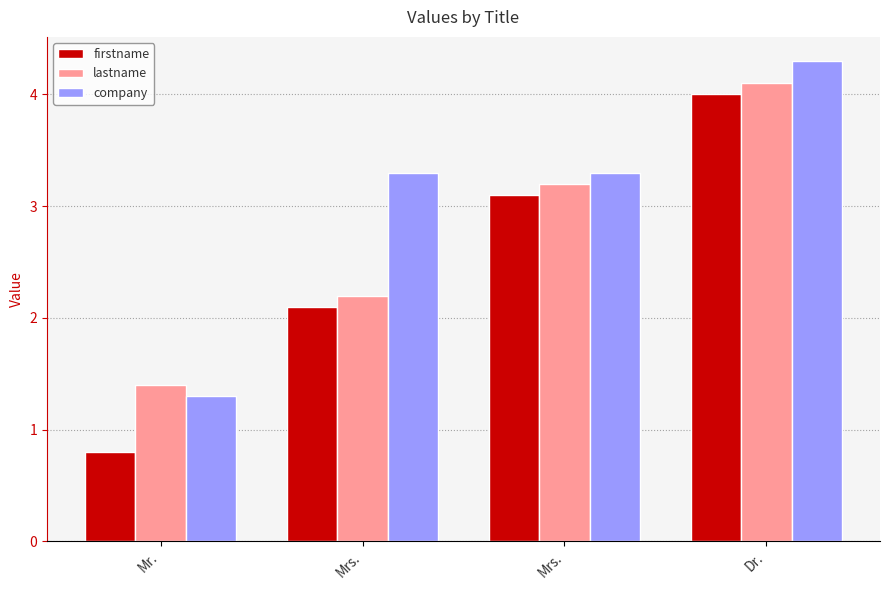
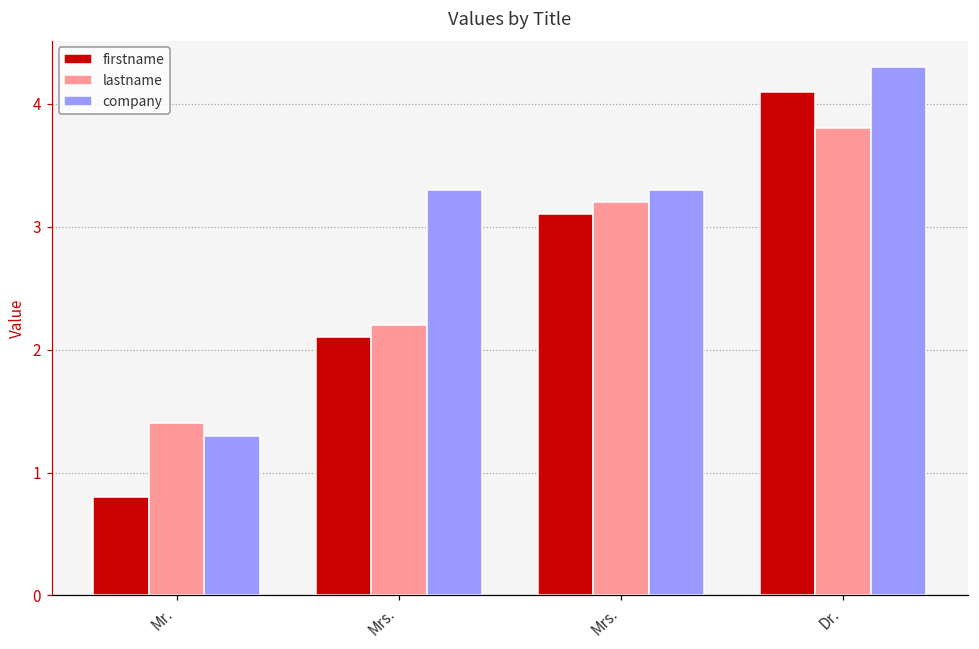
firstname, Dr.: 4.0 -> 4.1
lastname, Dr.: 4.1 -> 3.8
